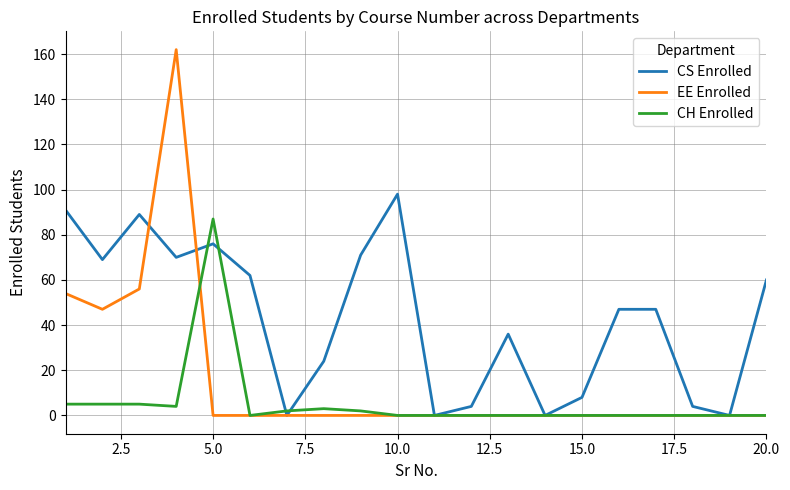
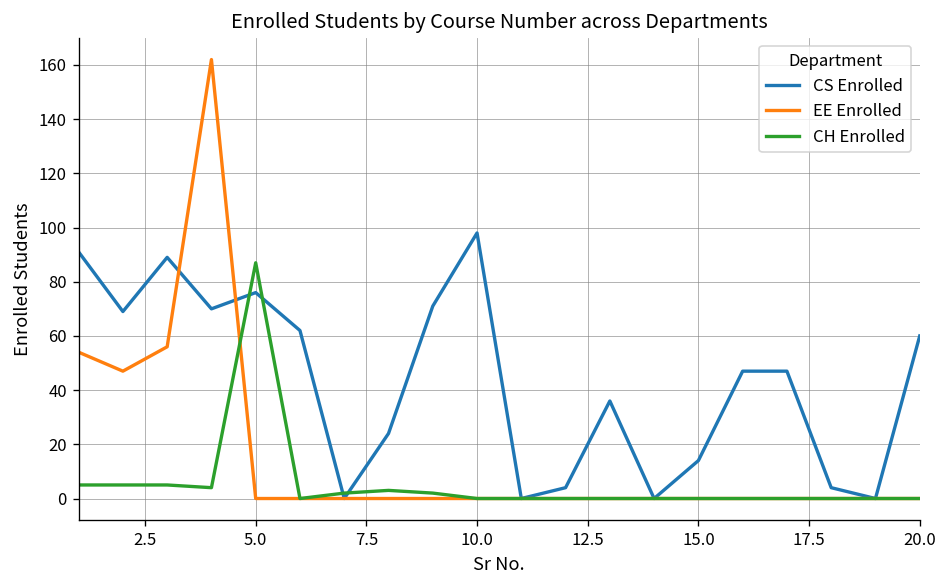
CS Enrolled, 15.0: 8 -> 14
